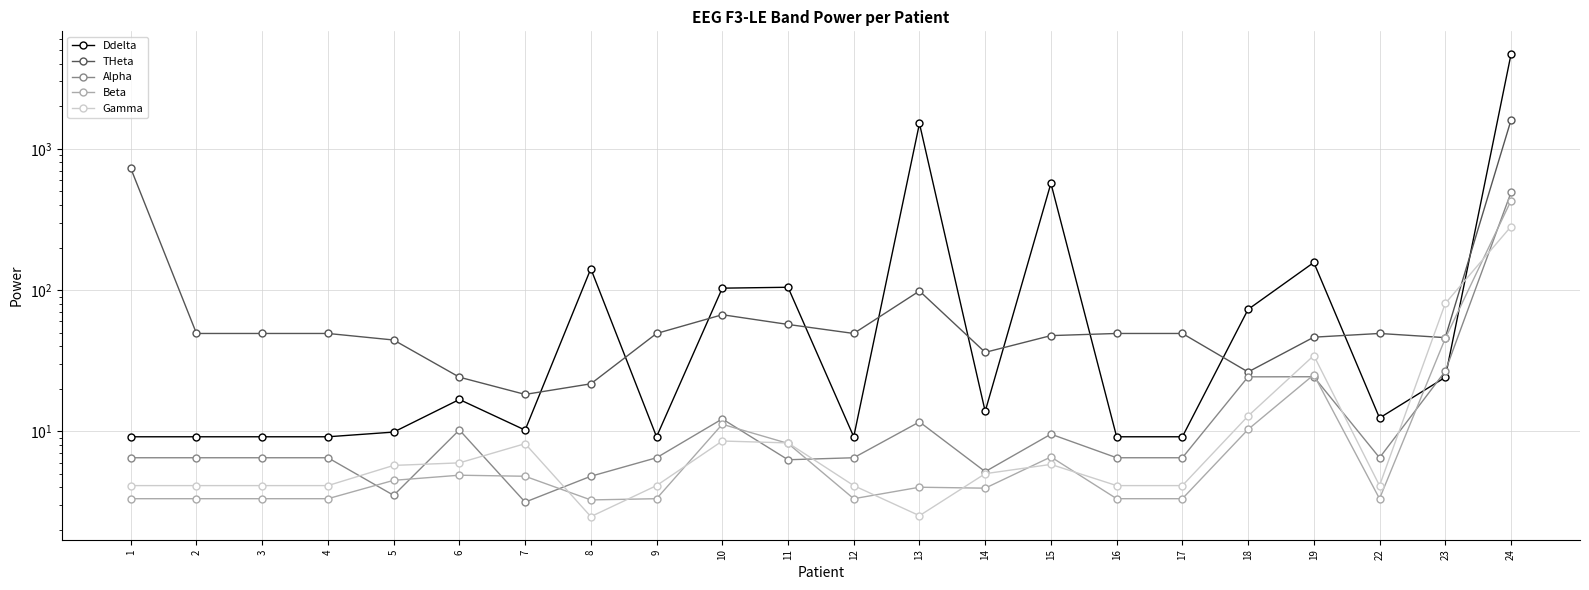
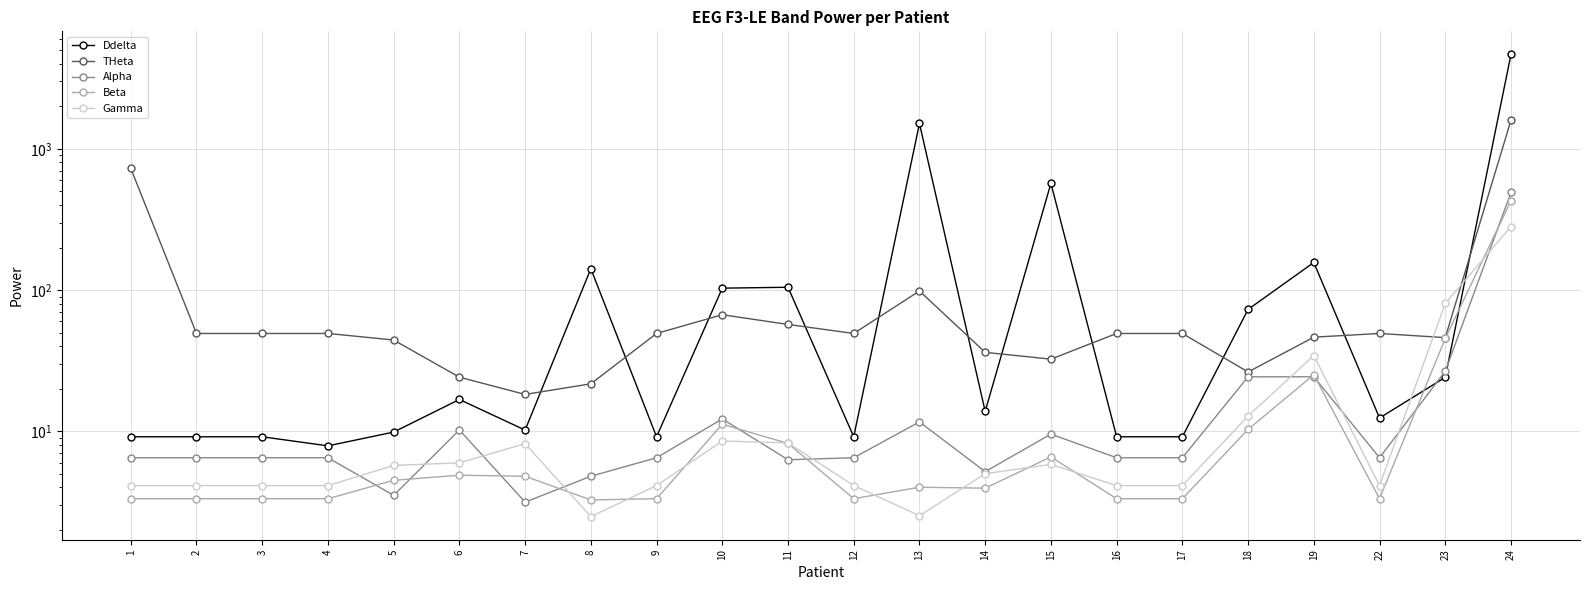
Ddelta, 4: 9 -> 8
THeta, 15: 48 -> 32
